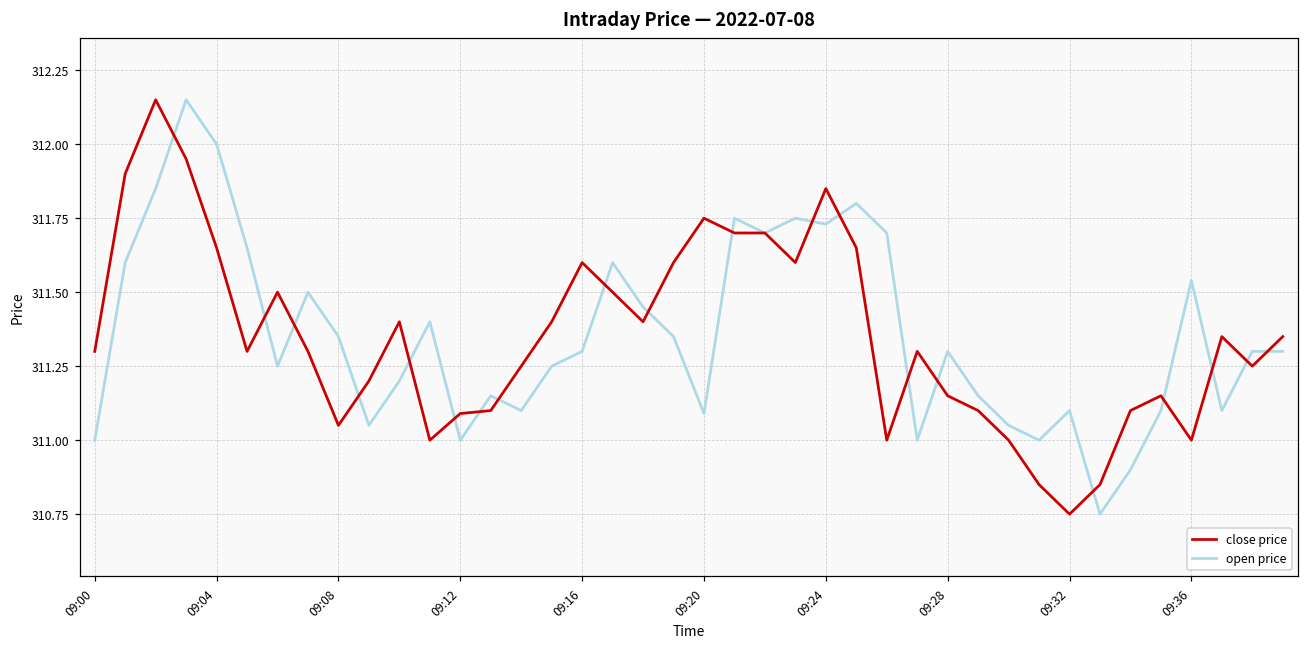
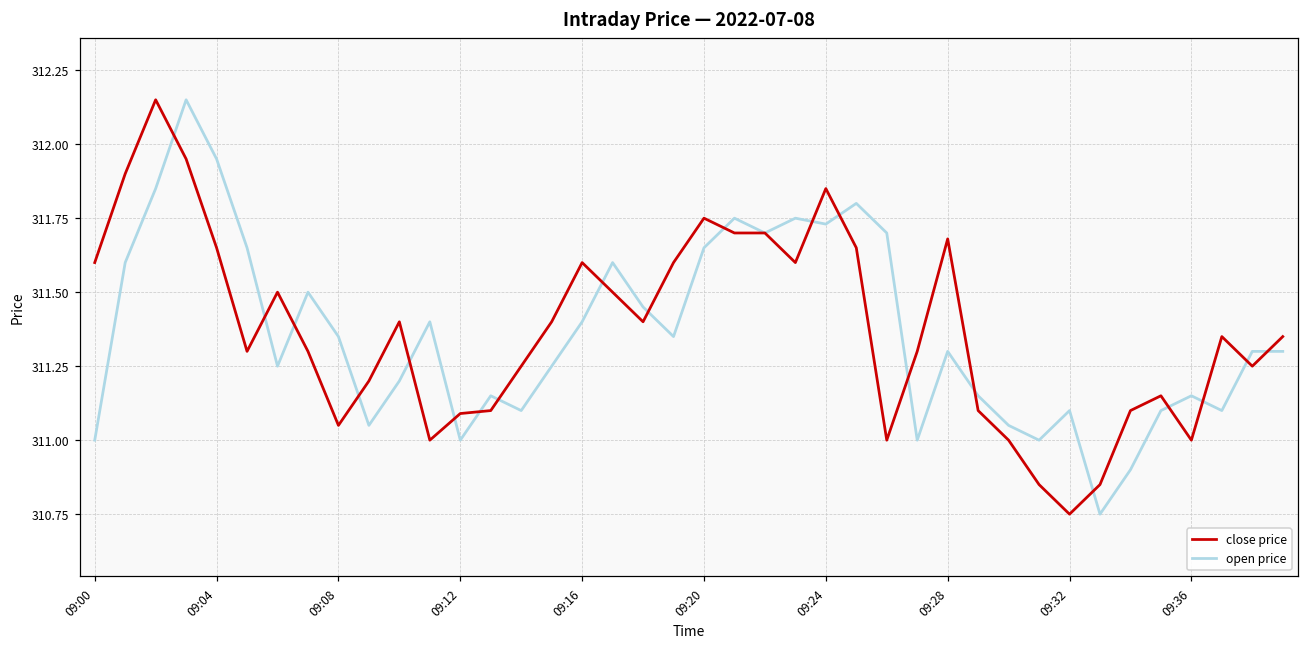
close price, 09:00: 311.3 -> 311.6
open price, 09:04: 312.00 -> 311.95
open price, 09:16: 311.3 -> 311.4
open price, 09:20: 311.09 -> 311.65
close price, 09:28: 311.15 -> 311.68
open price, 09:36: 311.54 -> 311.15
